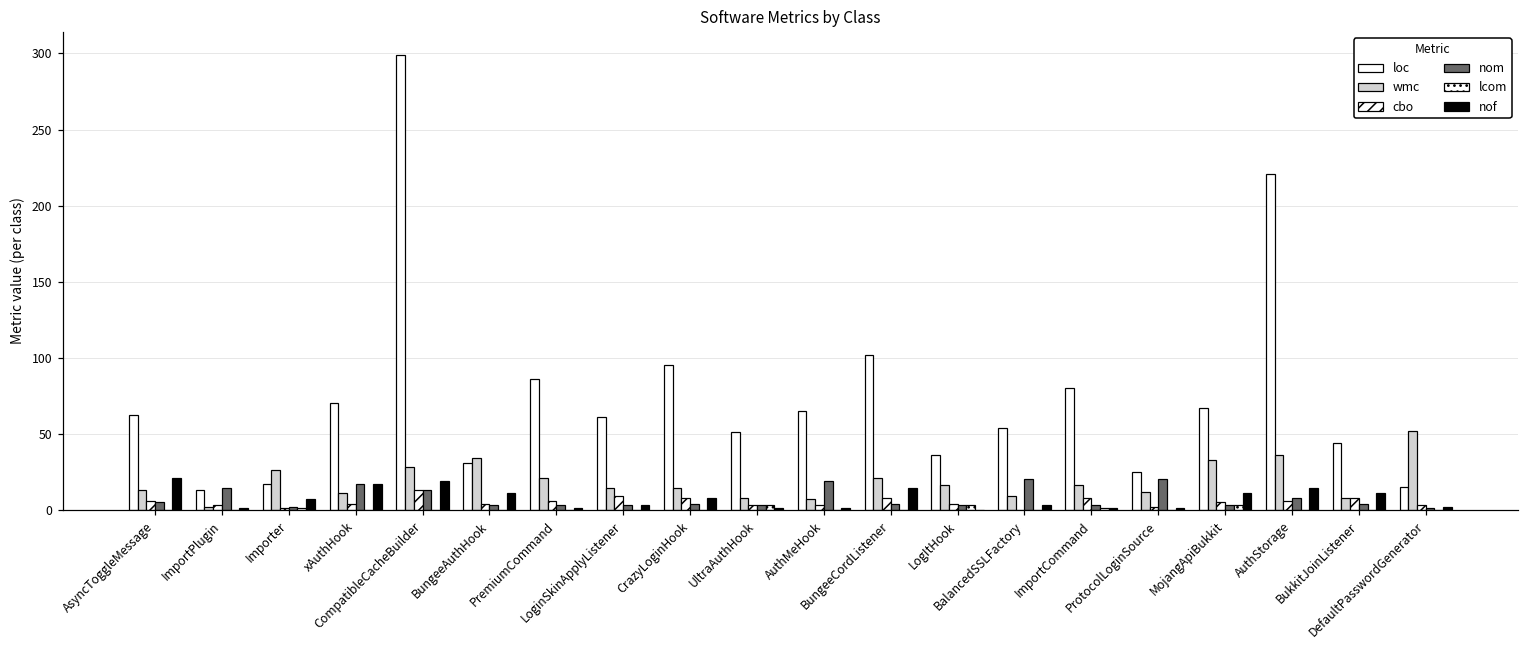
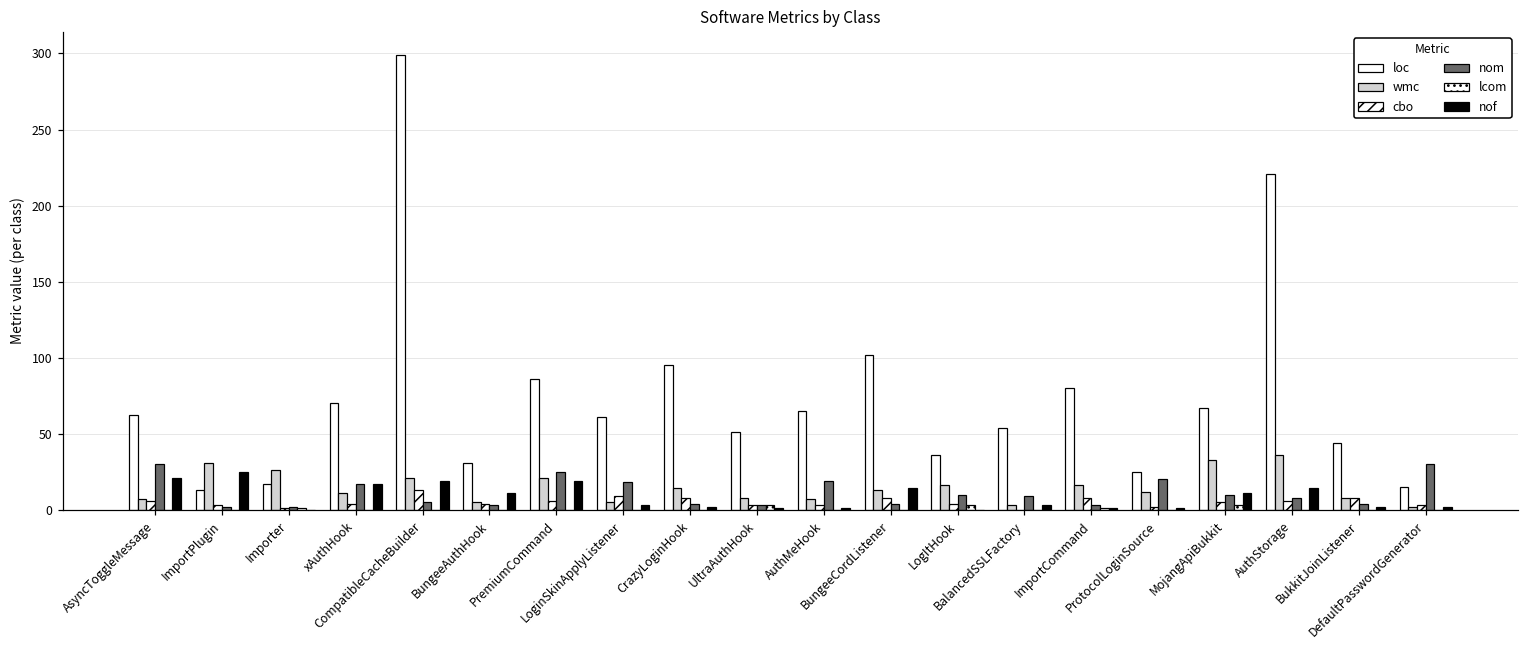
wmc, AsyncToggleMessage: 13 -> 7
nom, AsyncToggleMessage: 5 -> 30
wmc, ImportPlugin: 2 -> 31
nom, ImportPlugin: 14 -> 2
nof, ImportPlugin: 1 -> 25
nof, Importer: 7 -> 0
wmc, CompatibleCacheBuilder: 28 -> 21
nom, CompatibleCacheBuilder: 13 -> 5
wmc, BungeeAuthHook: 34 -> 5
nom, PremiumCommand: 3 -> 25
nof, PremiumCommand: 1 -> 19
wmc, LoginSkinApplyListener: 14 -> 5
nom, LoginSkinApplyListener: 3 -> 18
nof, CrazyLoginHook: 8 -> 2
wmc, BungeeCordListener: 21 -> 13
nom, LogItHook: 3 -> 10
wmc, BalancedSSLFactory: 9 -> 3
nom, BalancedSSLFactory: 20 -> 9
nom, MojangApiBukkit: 3 -> 10
nof, BukkitJoinListener: 11 -> 2
wmc, DefaultPasswordGenerator: 52 -> 2
nom, DefaultPasswordGenerator: 1 -> 30
